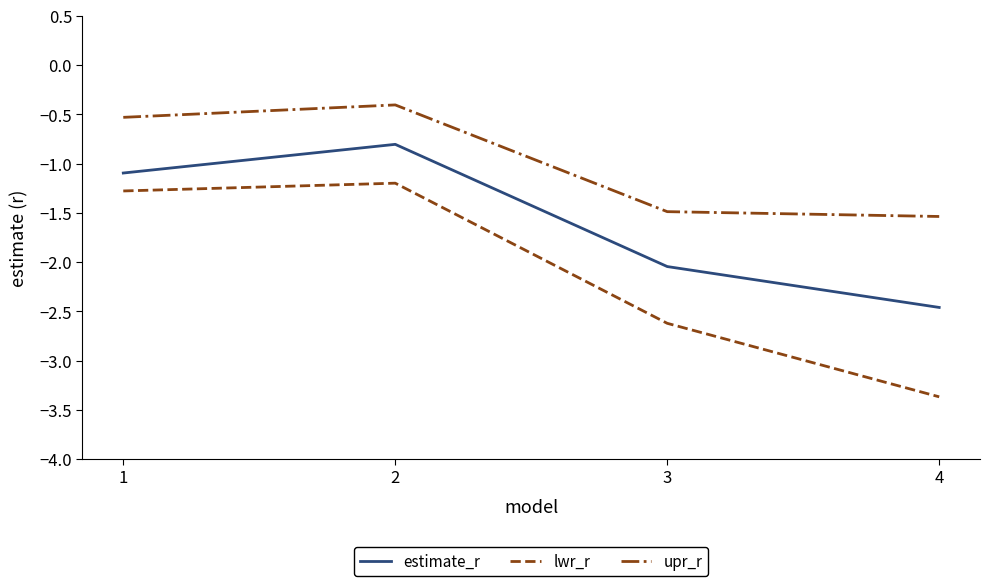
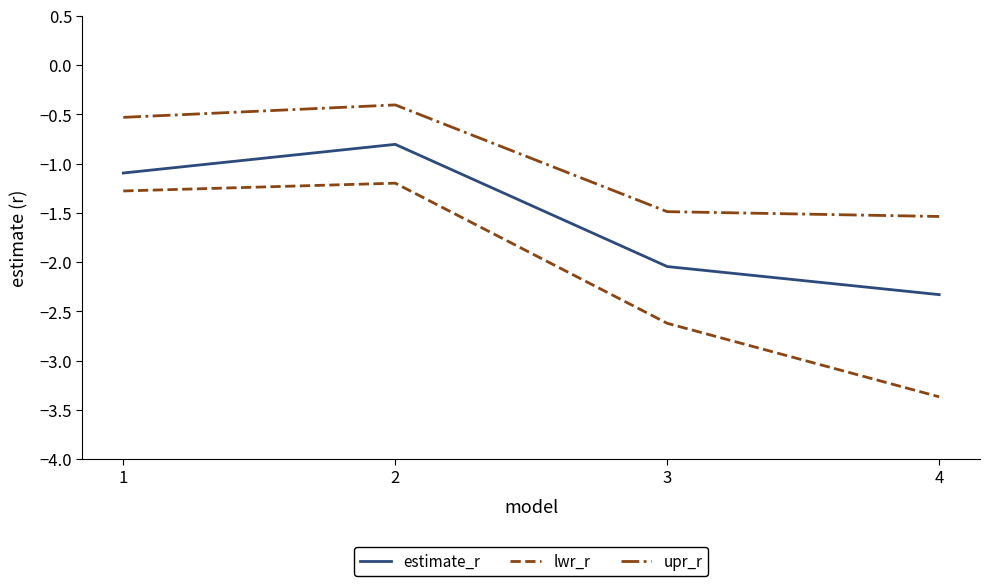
estimate_r, 4: -2.5 -> -2.3
